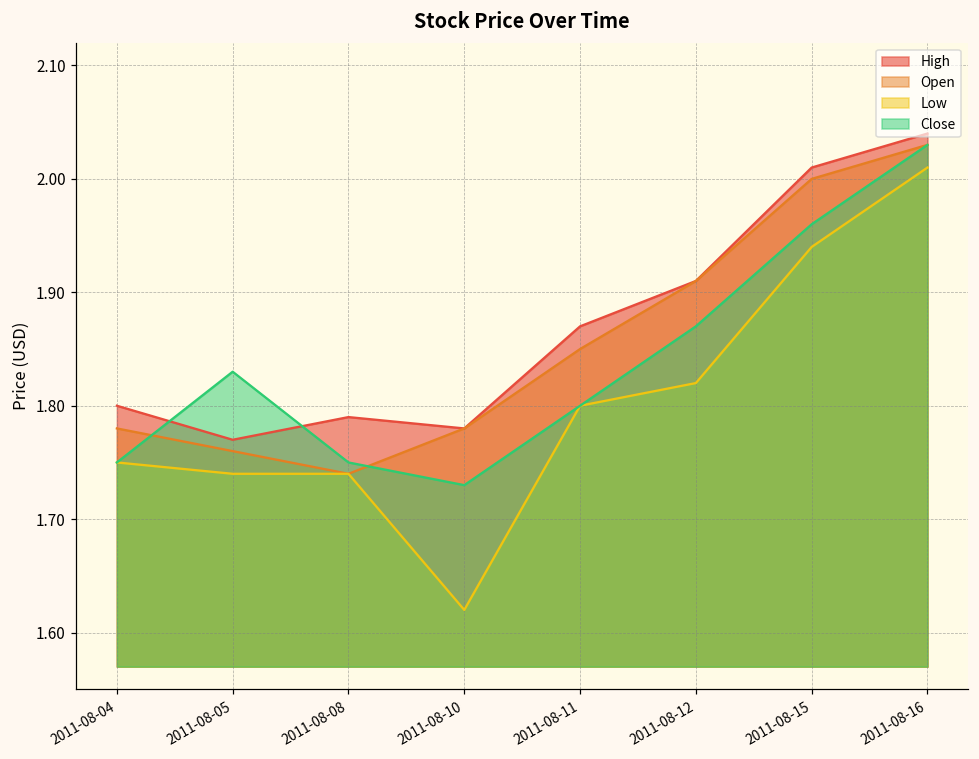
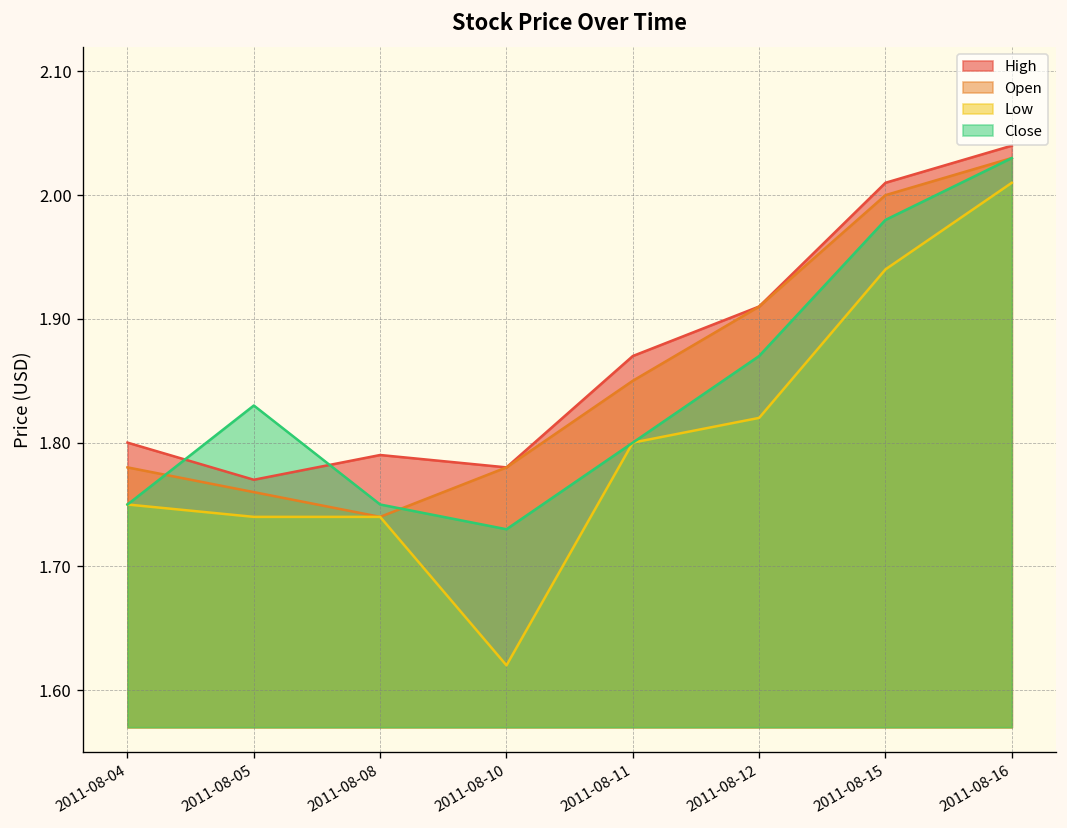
Close, 2011-08-15: 1.96 -> 1.98
